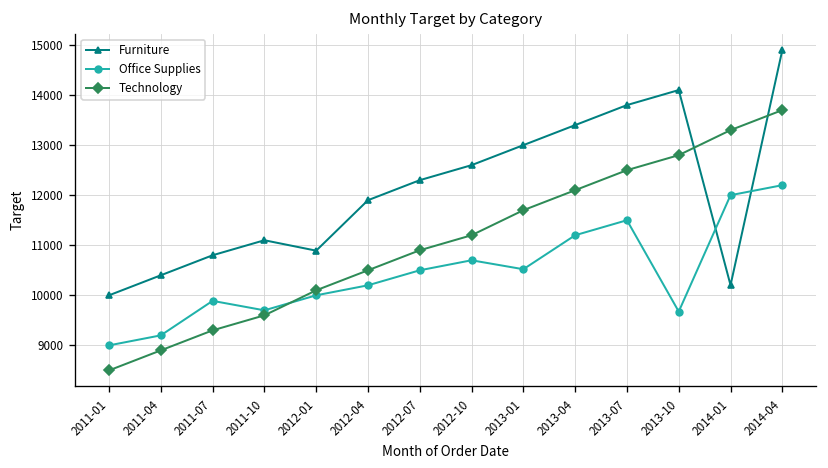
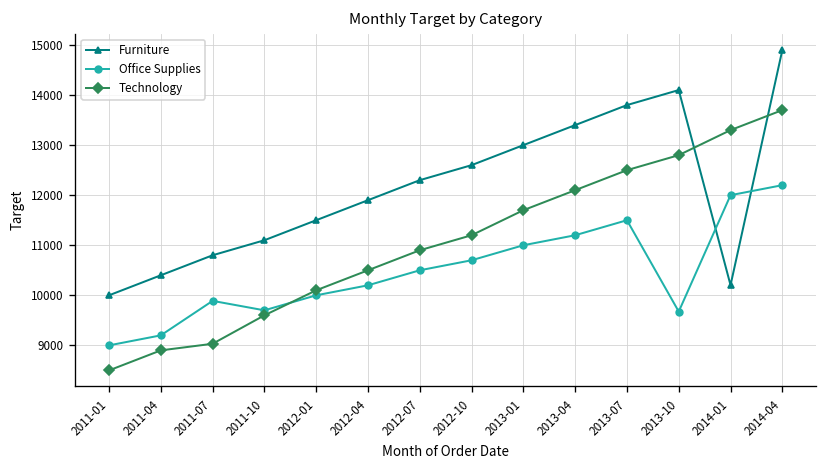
Technology, 2011-07: 9300 -> 9000
Furniture, 2012-01: 10900 -> 11500
Office Supplies, 2013-01: 10500 -> 11000
